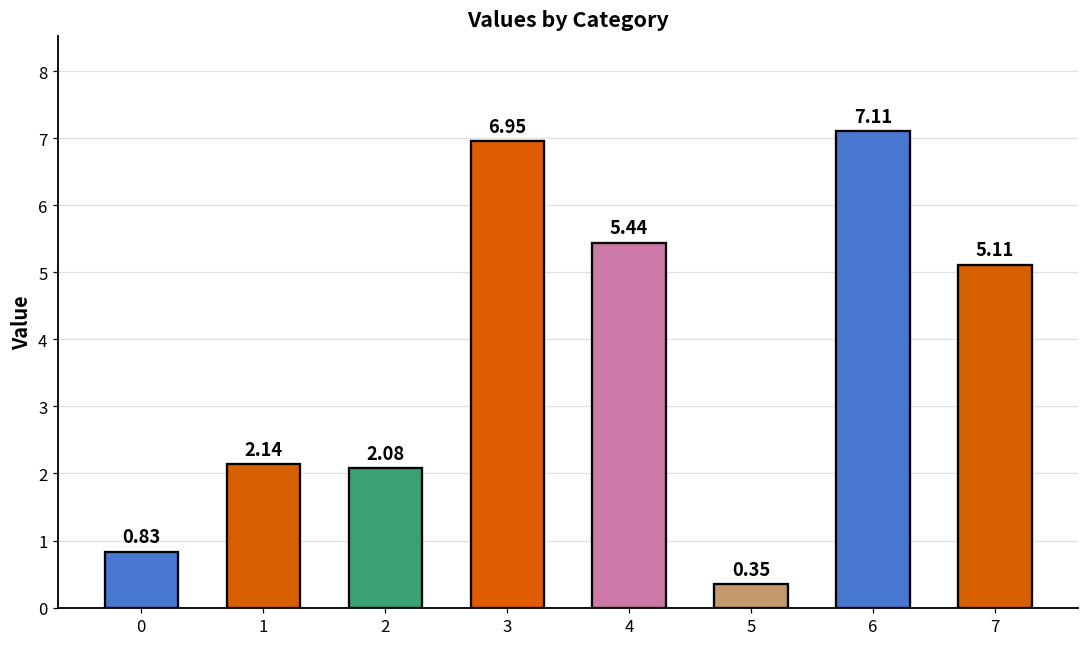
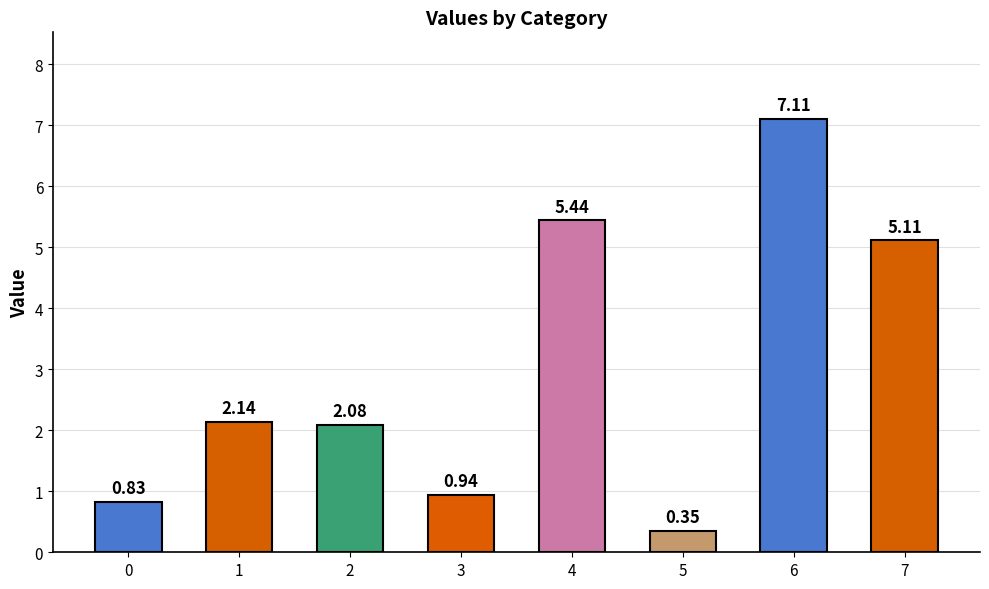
3: 6.95 -> 0.94
